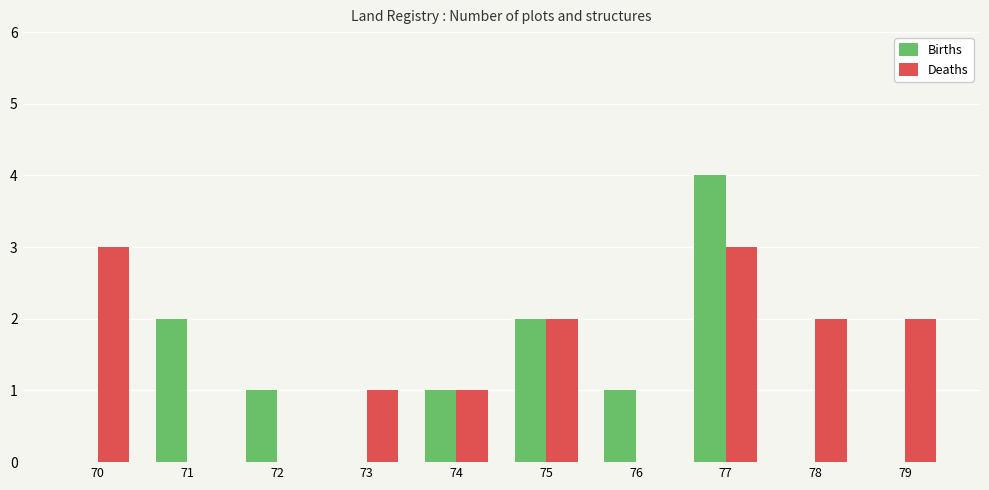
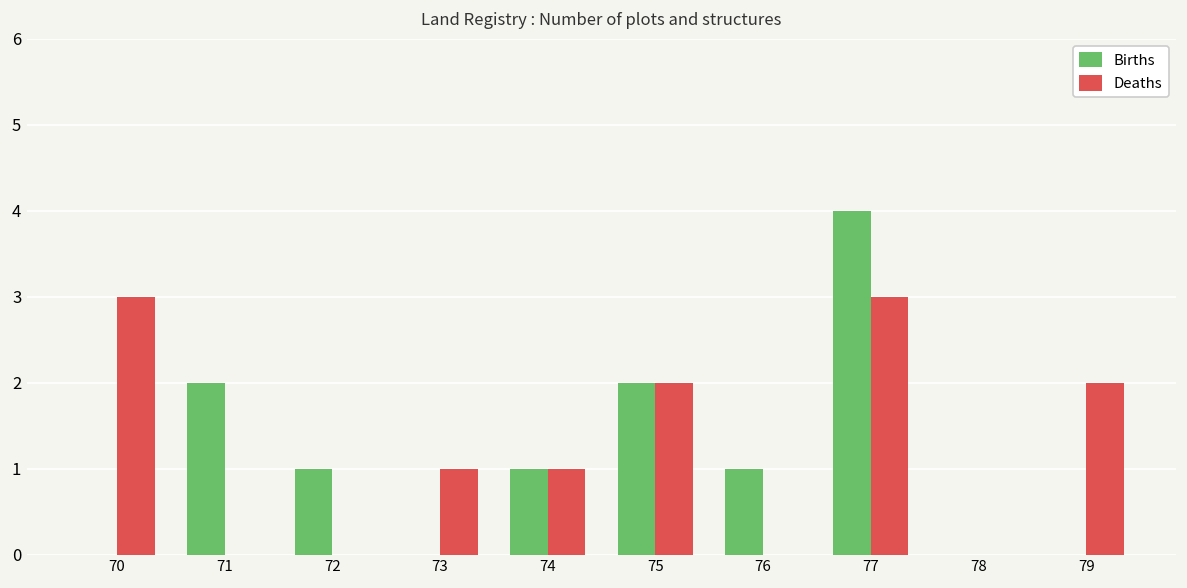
Deaths, 78: 2 -> 0
